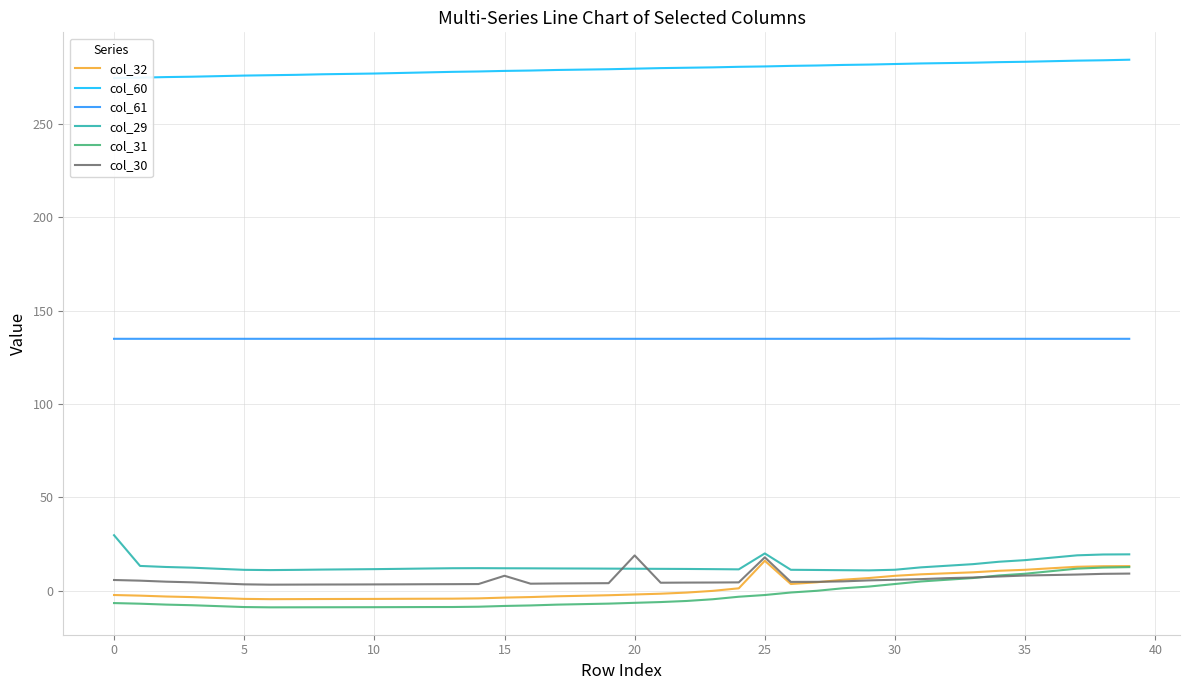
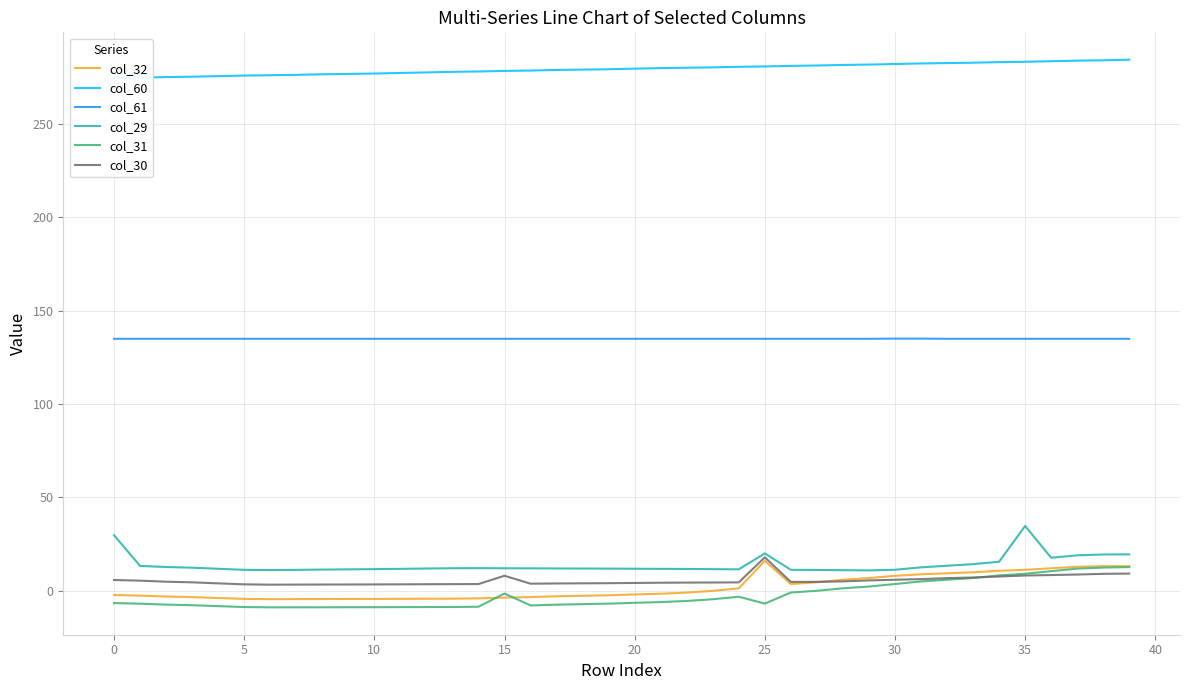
col_31, 15: -8 -> -2
col_30, 20: 19 -> 4
col_31, 25: -2 -> -7
col_29, 35: 16 -> 35
